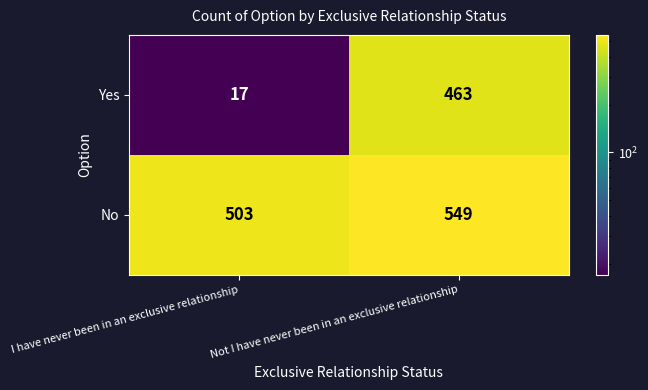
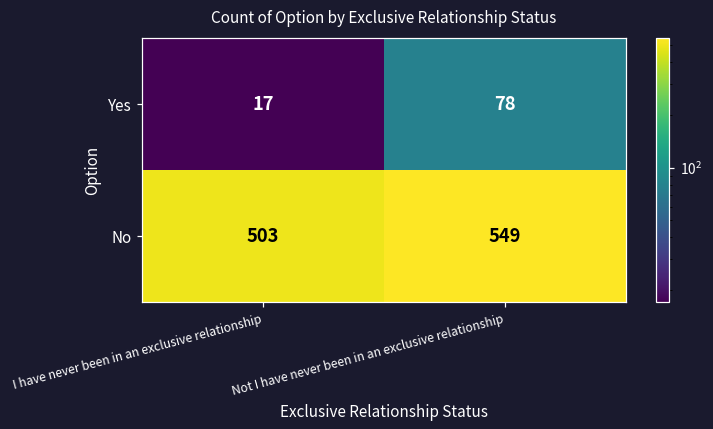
Yes, Not I have never been in an exclusive relationship: 463 -> 78
